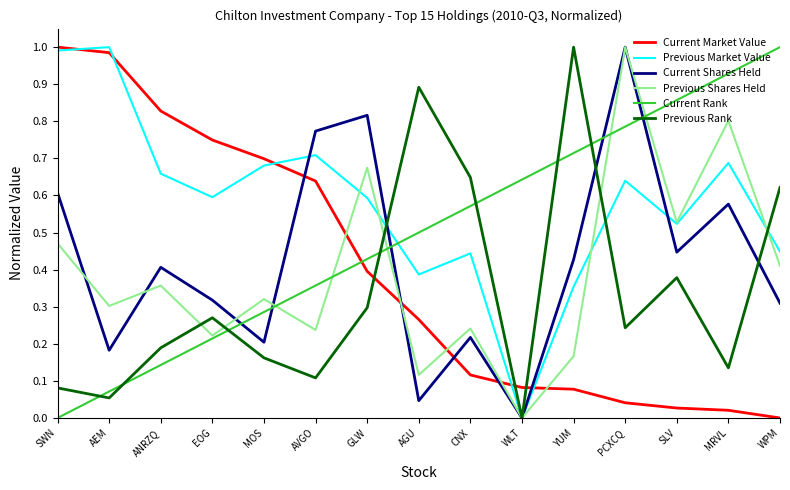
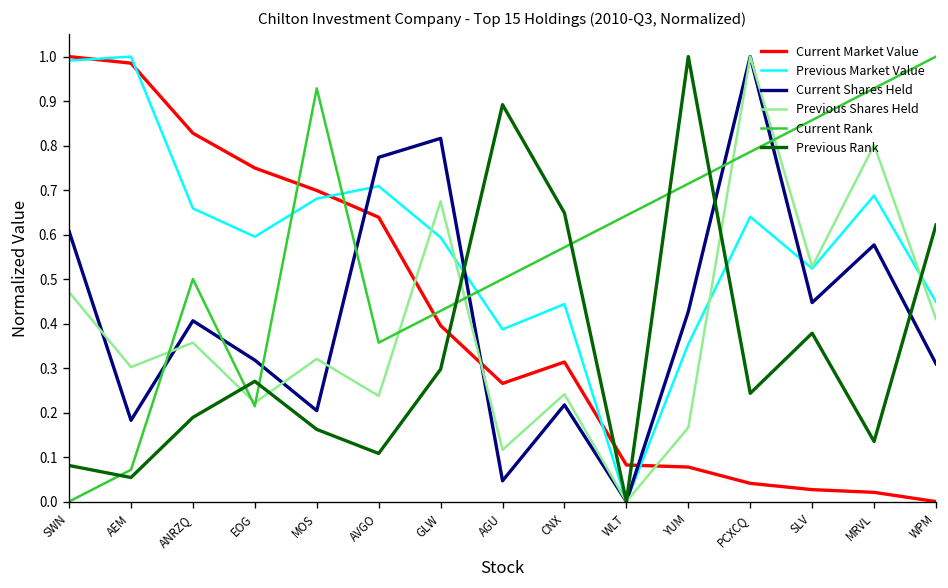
Current Rank, ANRZQ: 0.14 -> 0.50
Current Rank, MOS: 0.29 -> 0.93
Current Market Value, CNX: 0.12 -> 0.31
